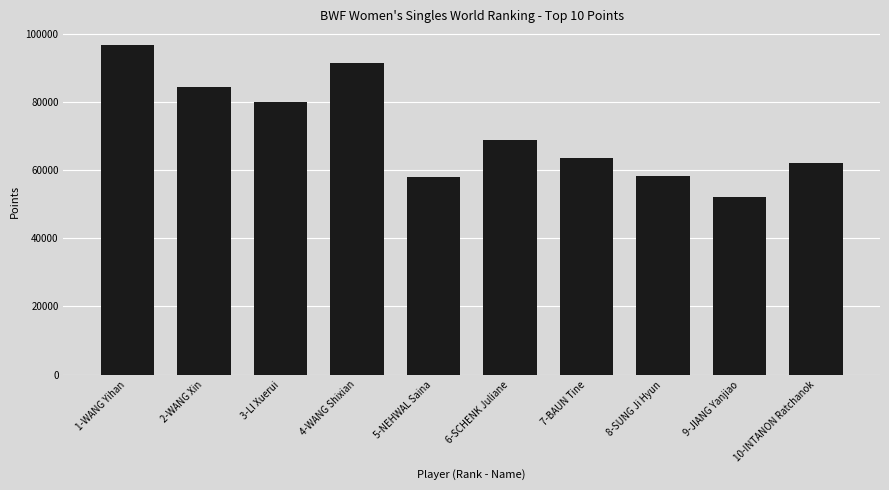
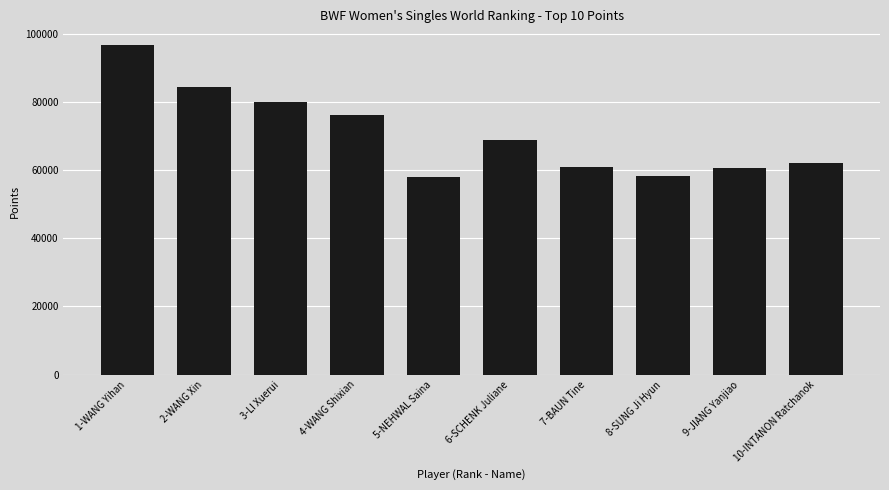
4-WANG Shixian: 91000 -> 76000
7-BAUN Tine: 63000 -> 61000
9-JIANG Yanjiao: 52000 -> 61000
